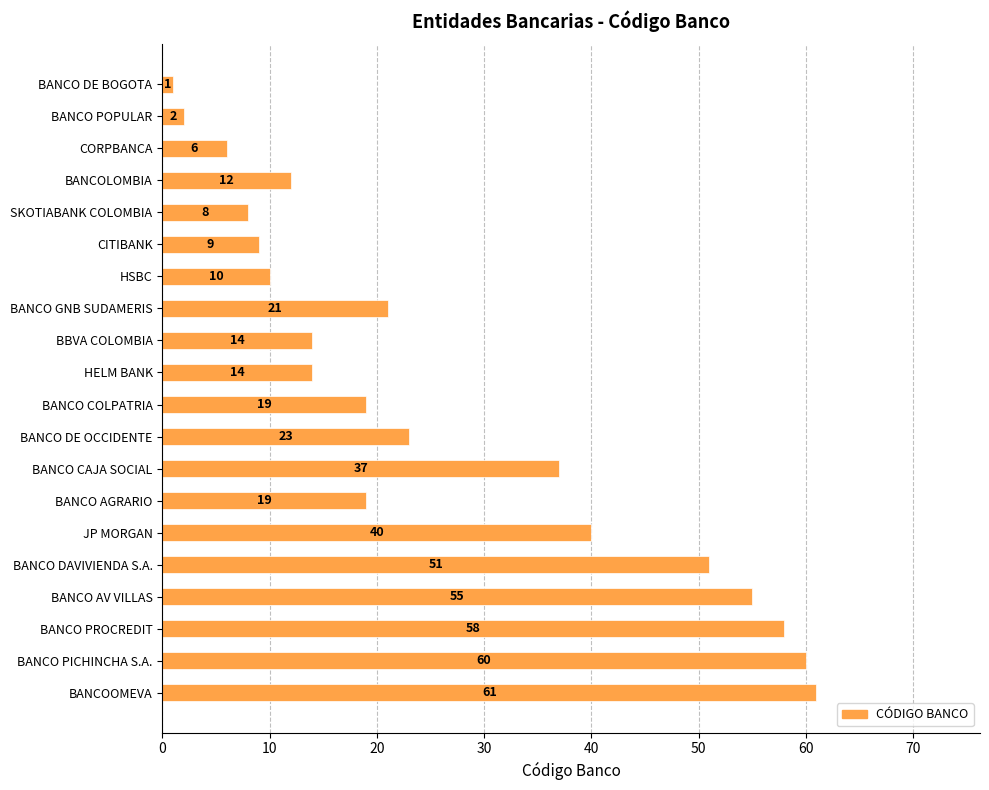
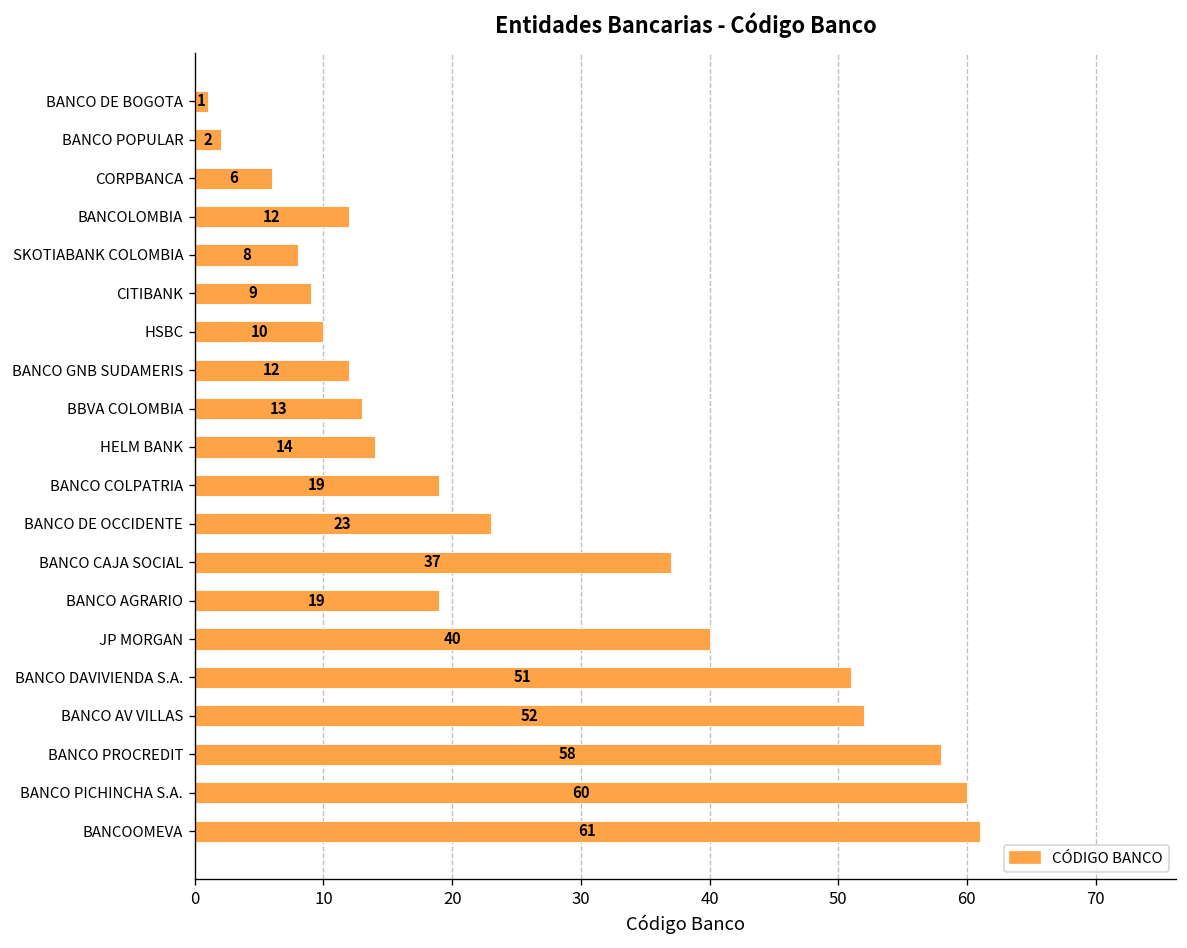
BANCO GNB SUDAMERIS: 21 -> 12
BBVA COLOMBIA: 14 -> 13
BANCO AV VILLAS: 55 -> 52
